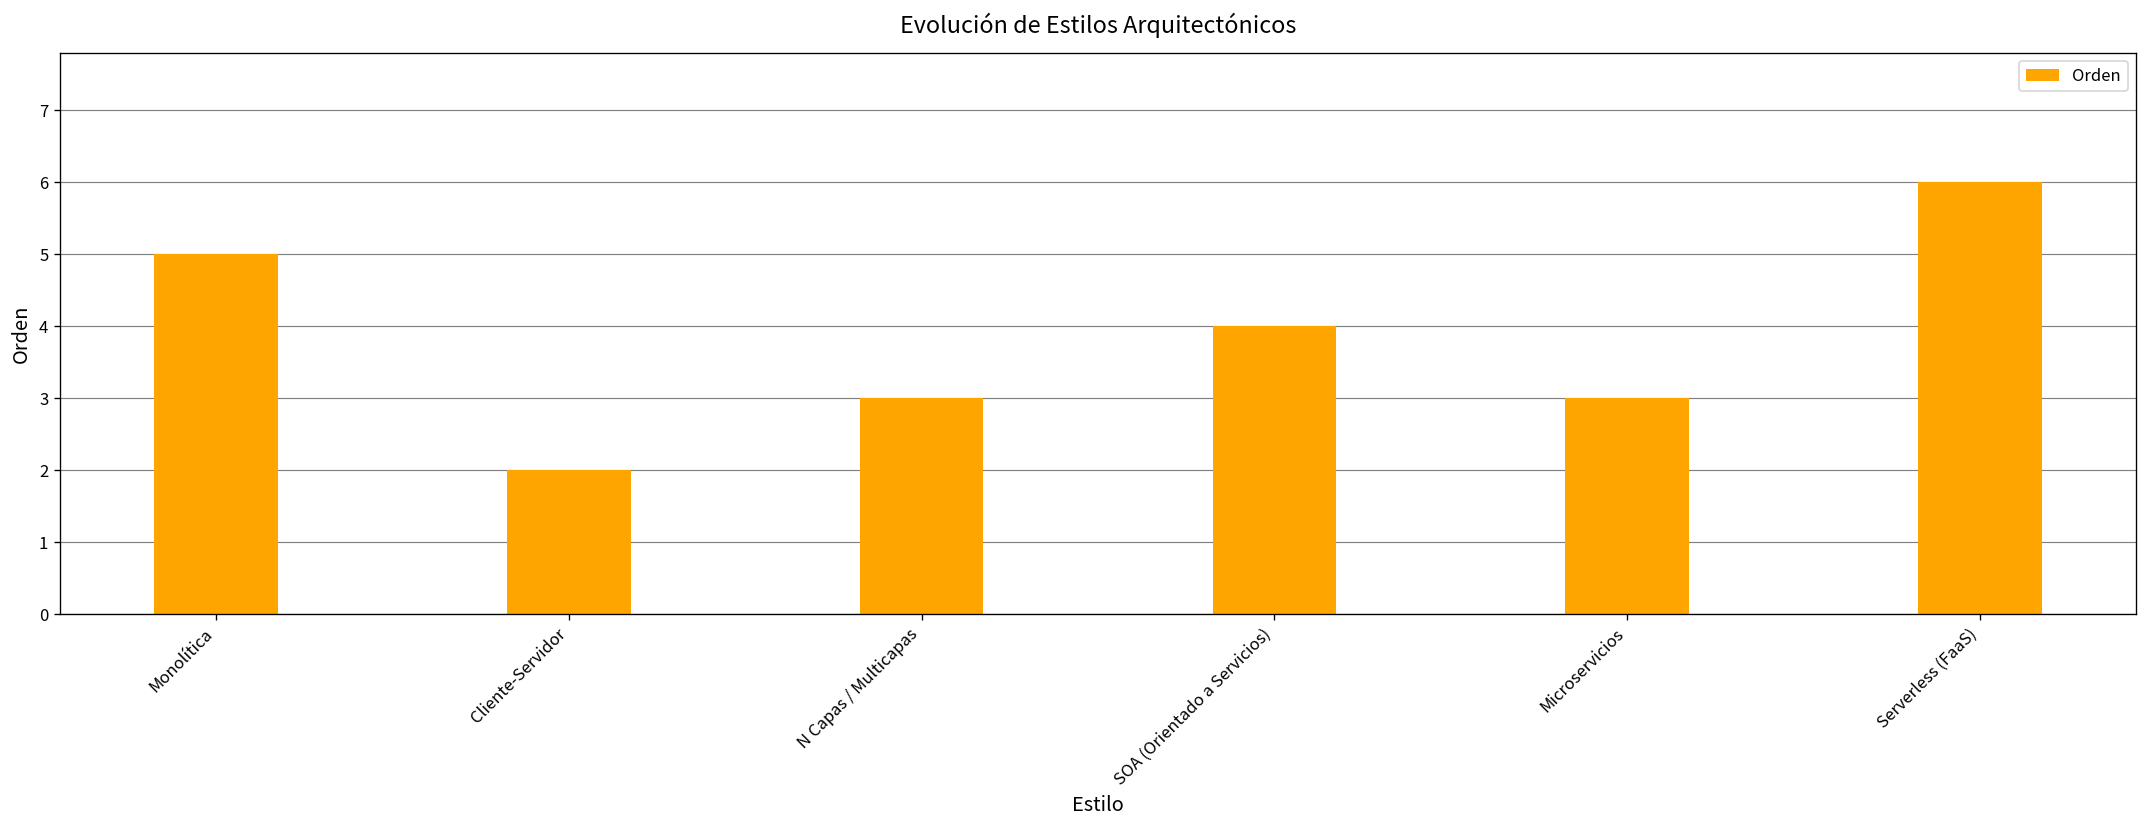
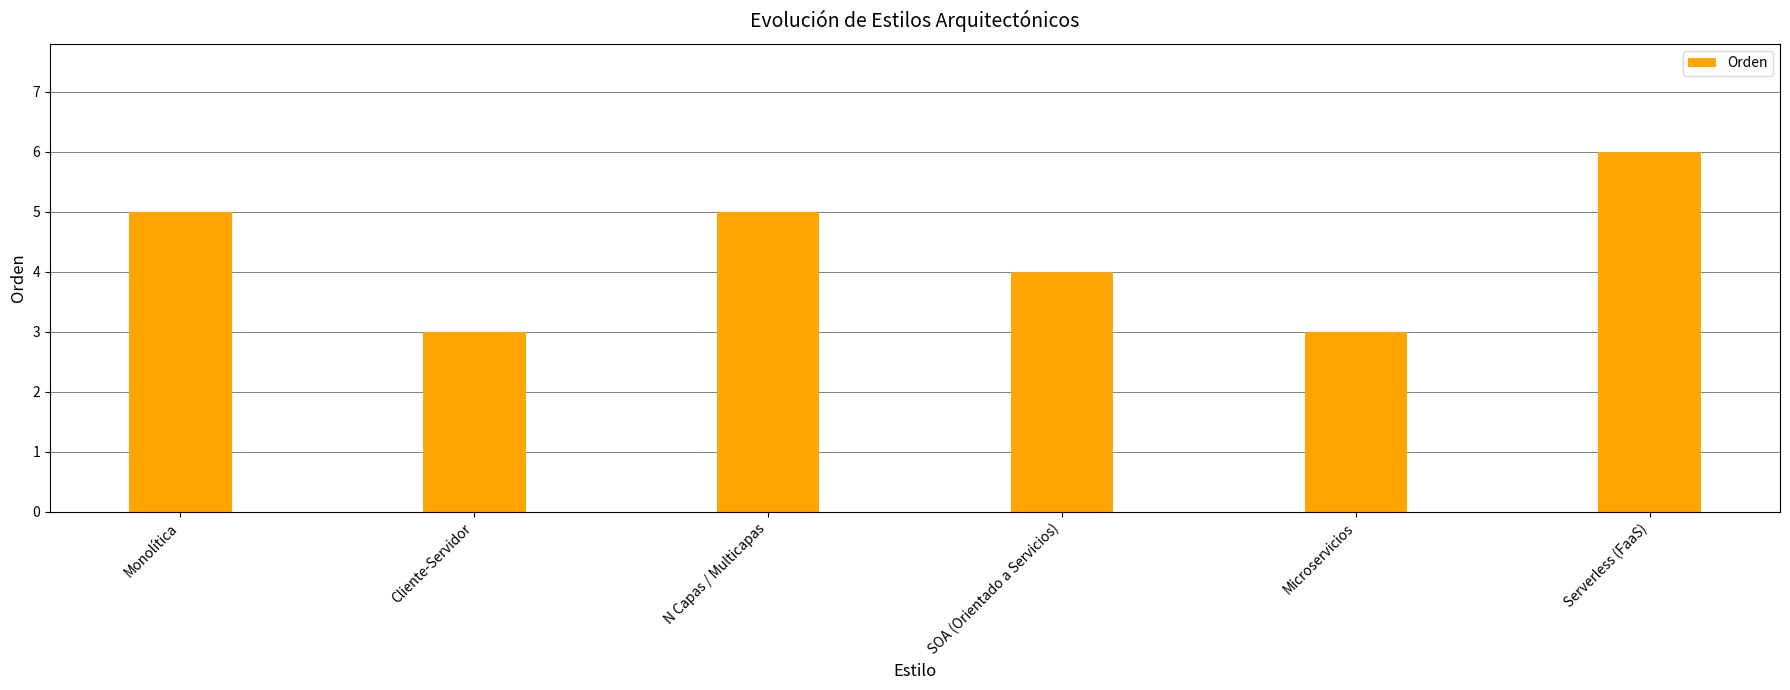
Cliente-Servidor: 2 -> 3
N Capas / Multicapas: 3 -> 5
